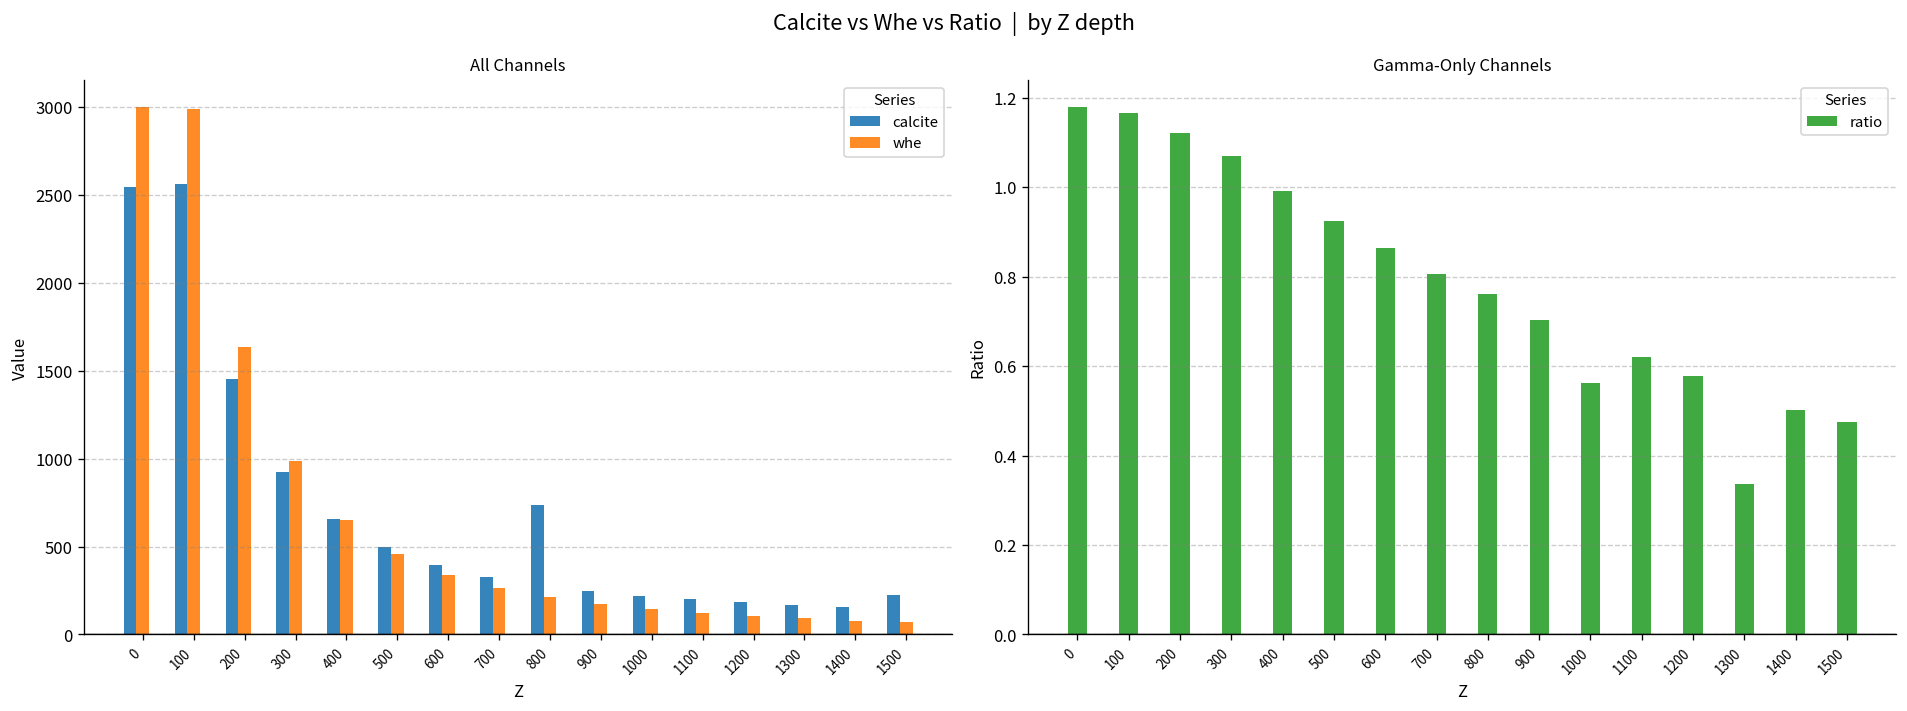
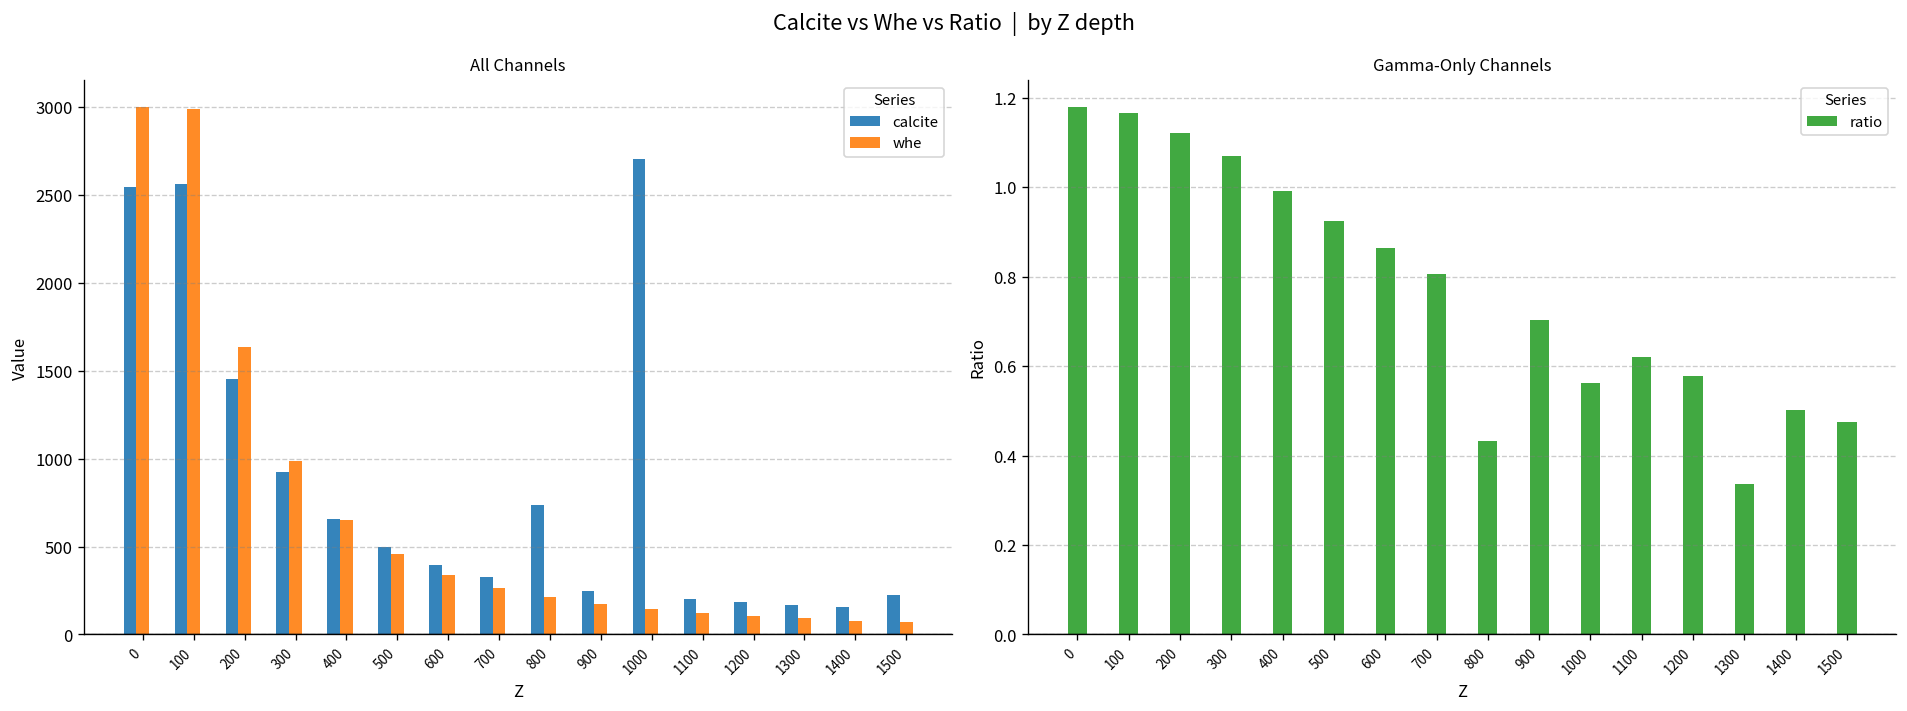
All Channels, calcite, 1000: 220 -> 2700
Gamma-Only Channels, 800: 0.76 -> 0.43
